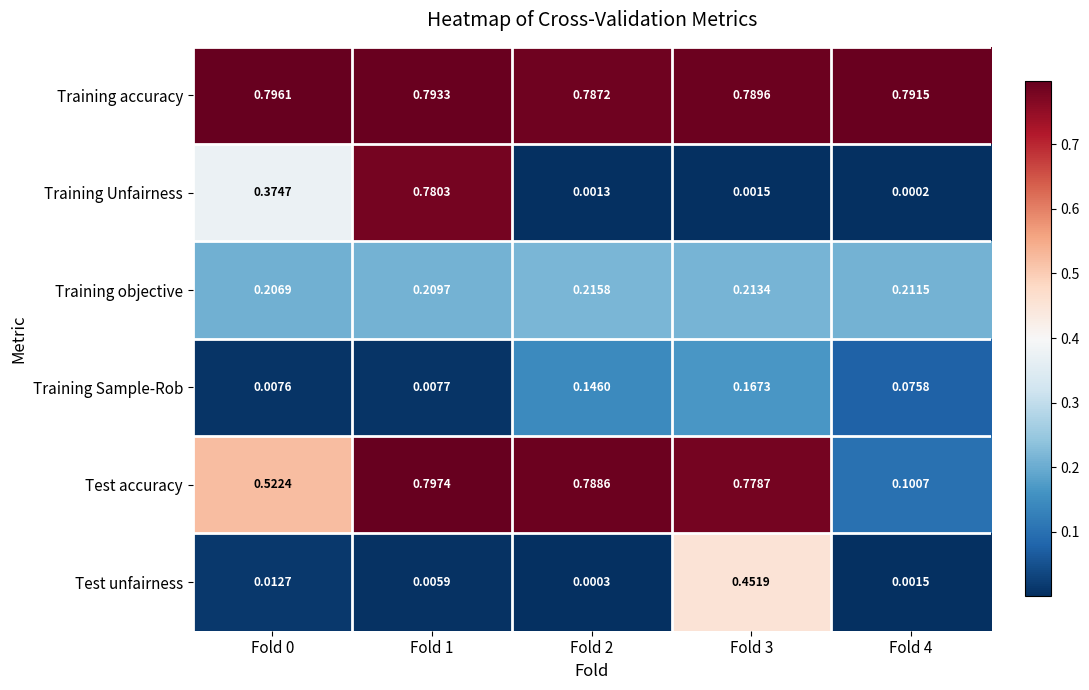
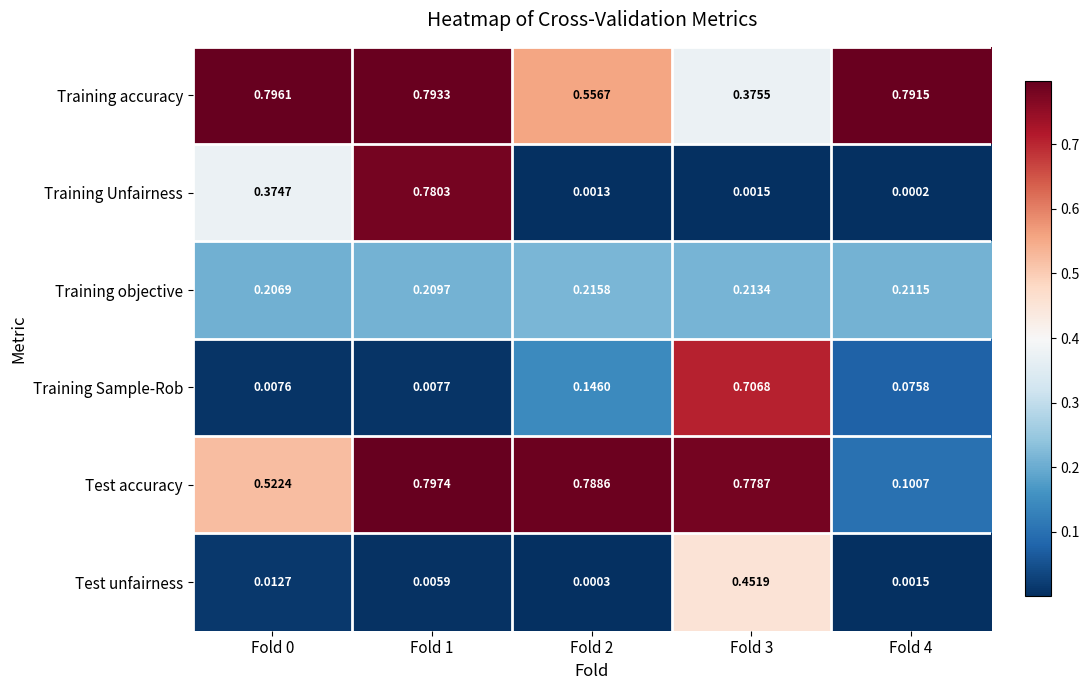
Training accuracy, Fold 2: 0.7872 -> 0.5567
Training accuracy, Fold 3: 0.7896 -> 0.3755
Training Sample-Rob, Fold 3: 0.1673 -> 0.7068
